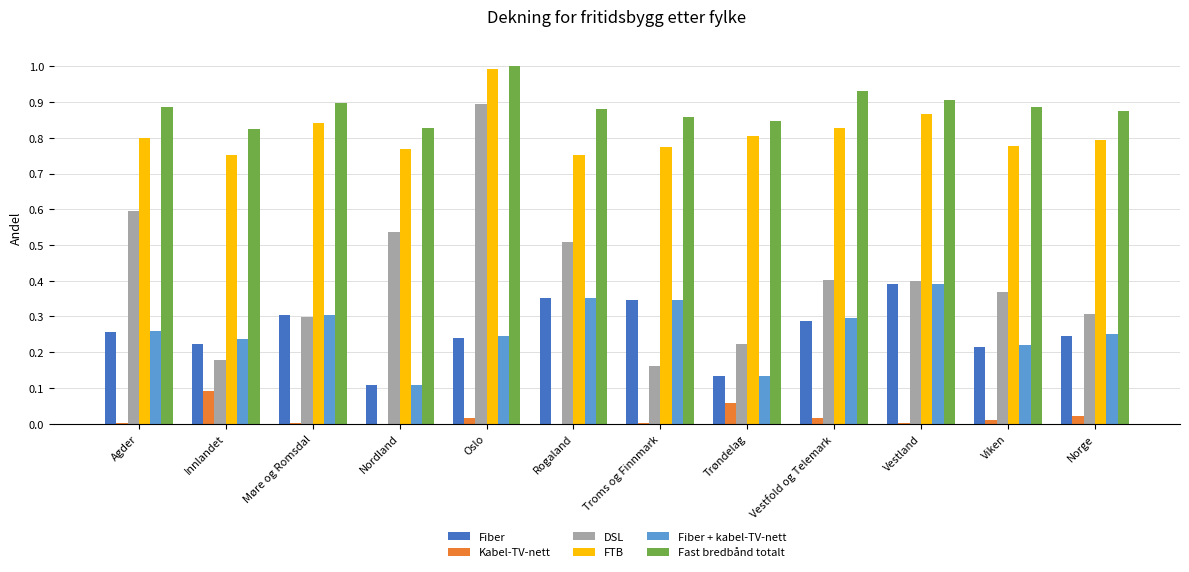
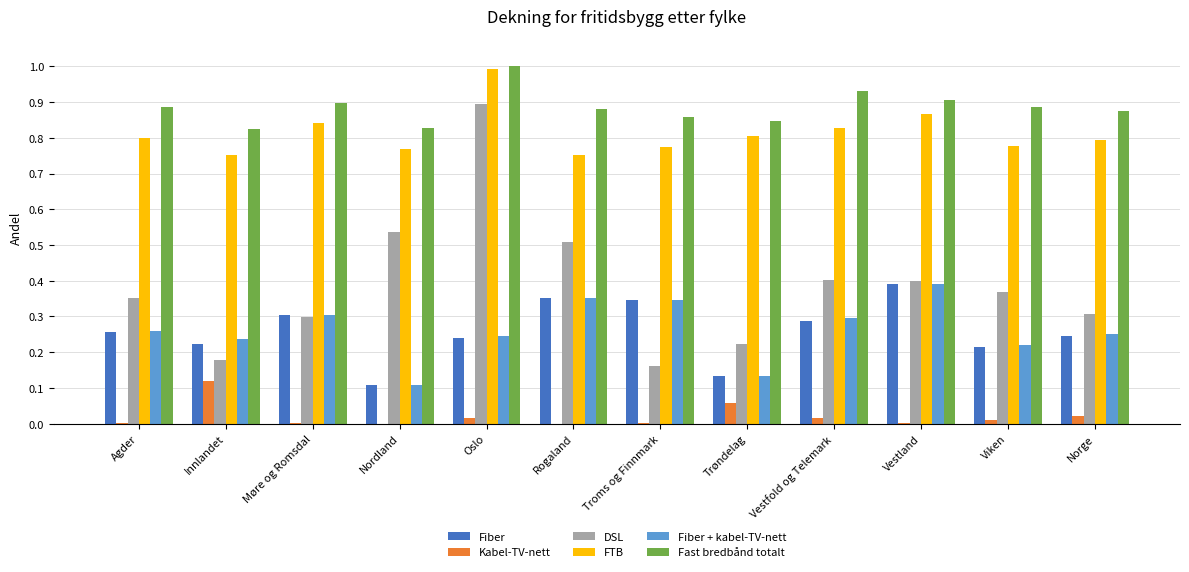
DSL, Agder: 0.59 -> 0.35
Kabel-TV-nett, Innlandet: 0.09 -> 0.12
